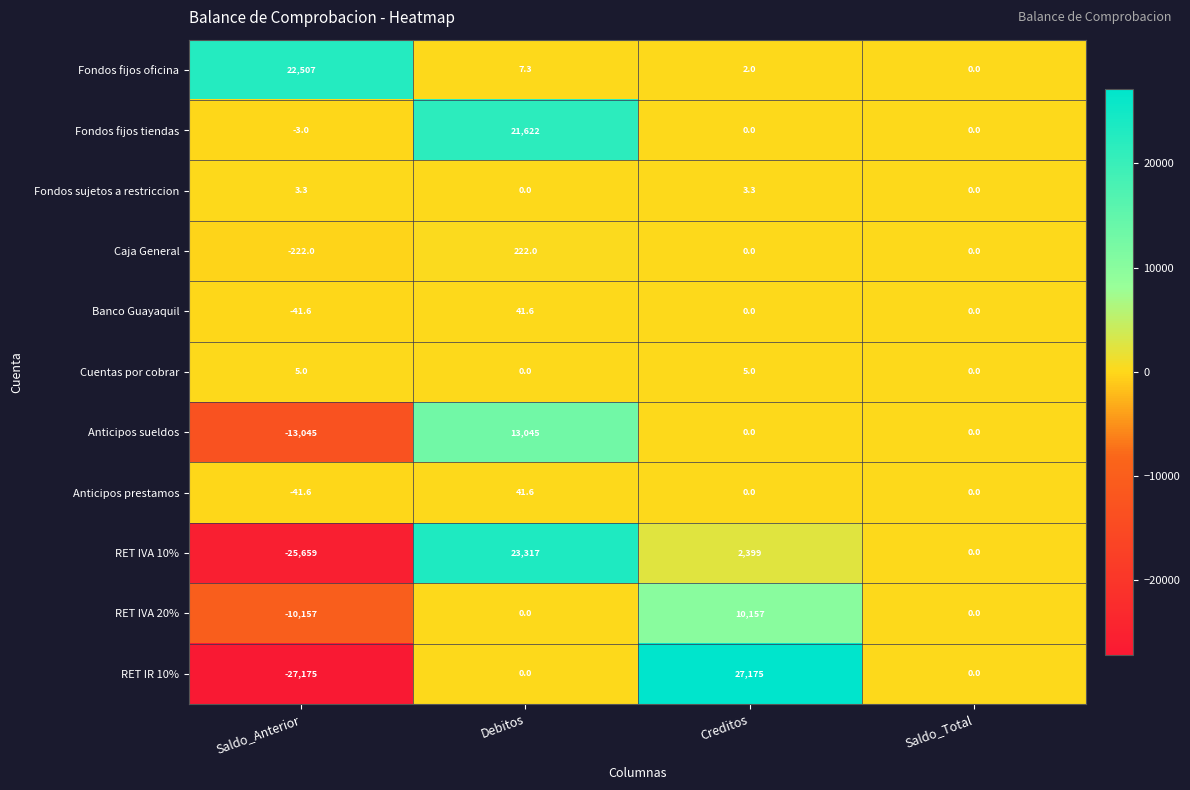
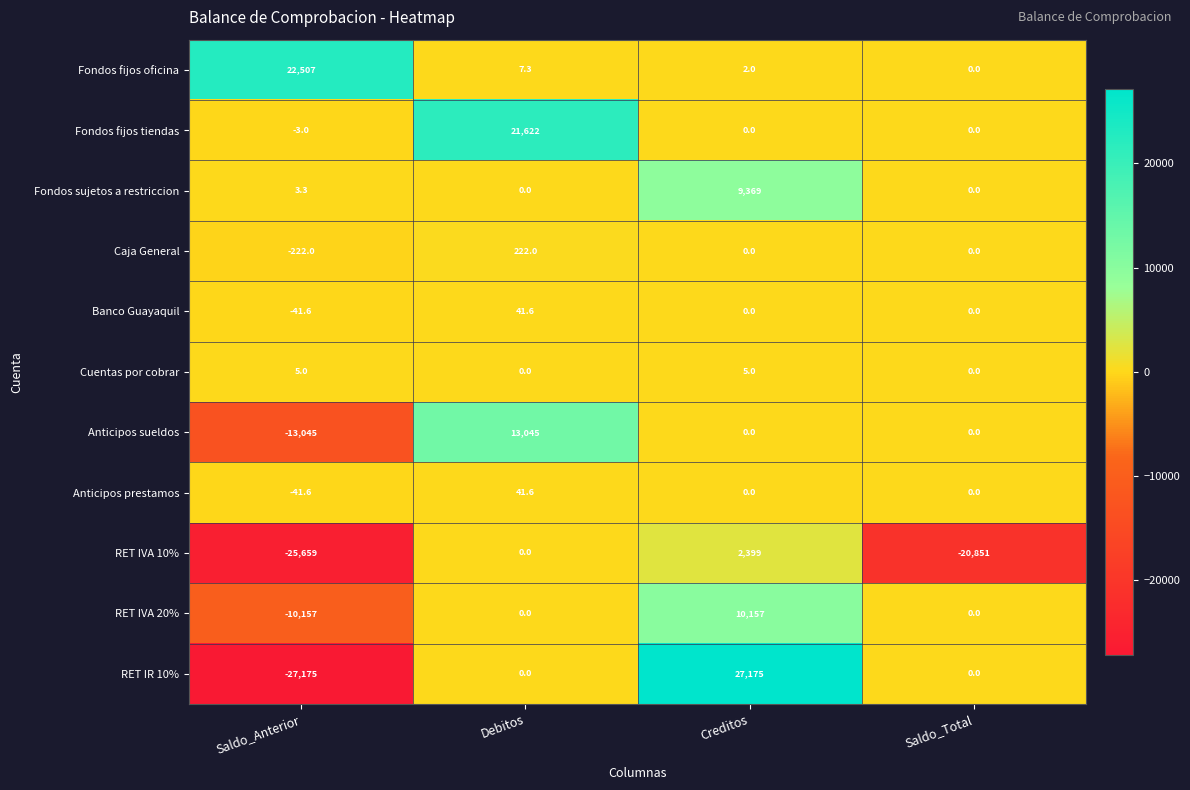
Fondos sujetos a restriccion, Creditos: 3.3 -> 9,369
RET IVA 10%, Debitos: 23,317 -> 0.0
RET IVA 10%, Saldo_Total: 0.0 -> -20,851
